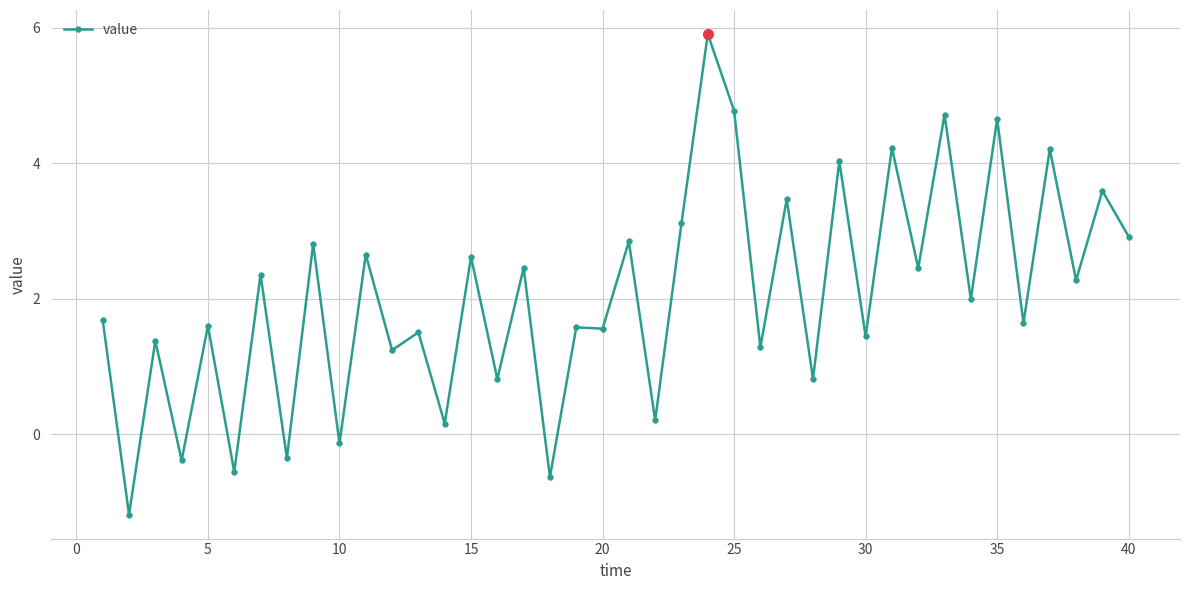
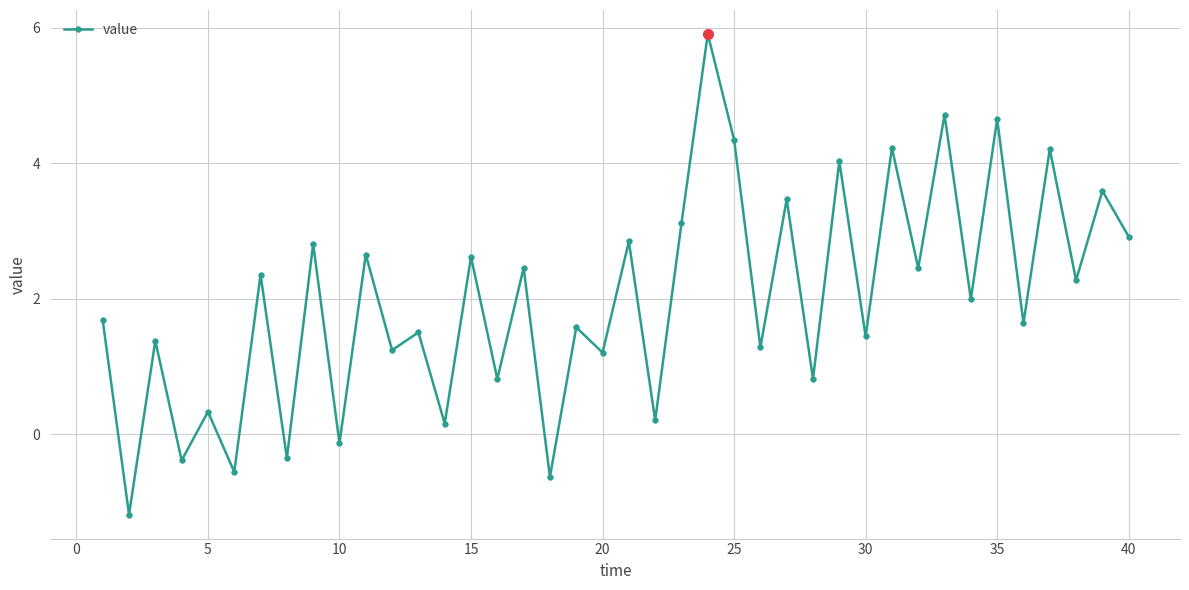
value, 5: 1.6 -> 0.3
value, 20: 1.6 -> 1.2
value, 25: 4.8 -> 4.3
